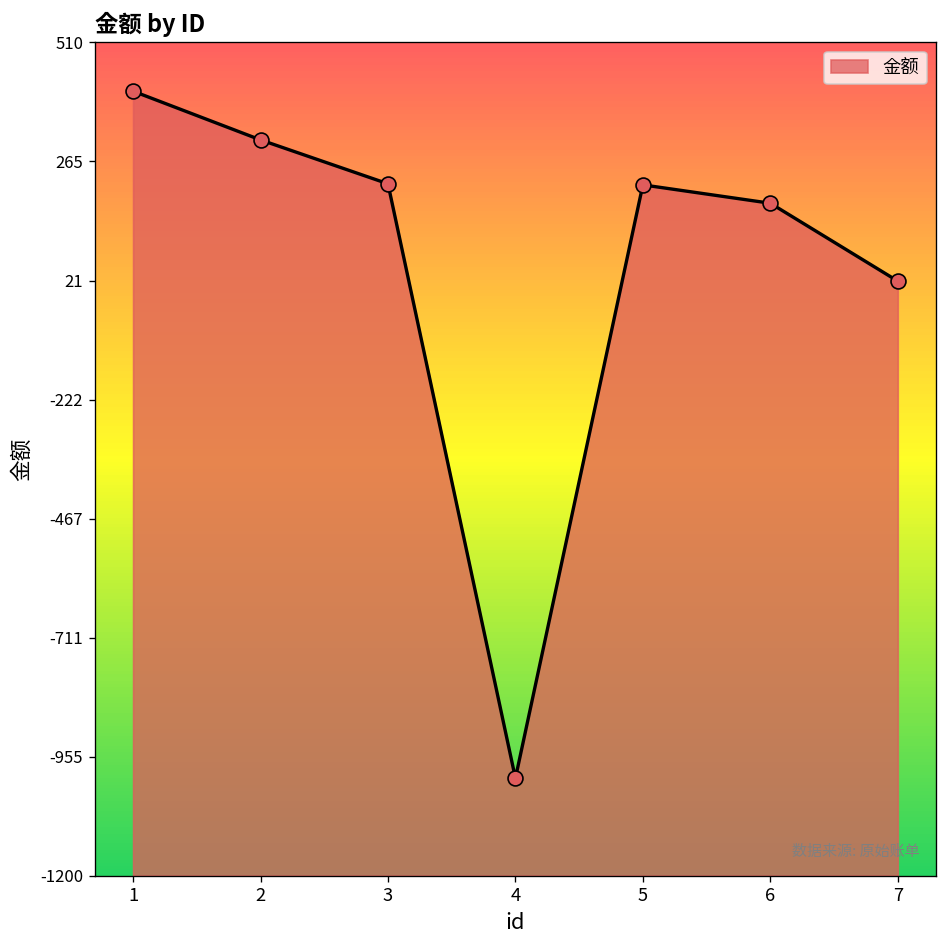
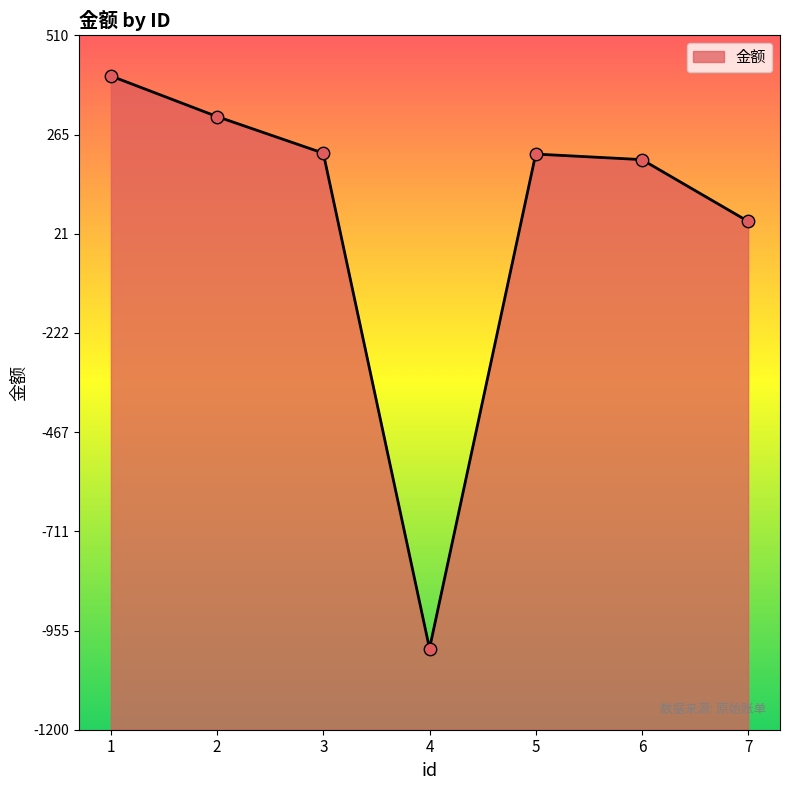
6: 180 -> 200
7: 20 -> 50
